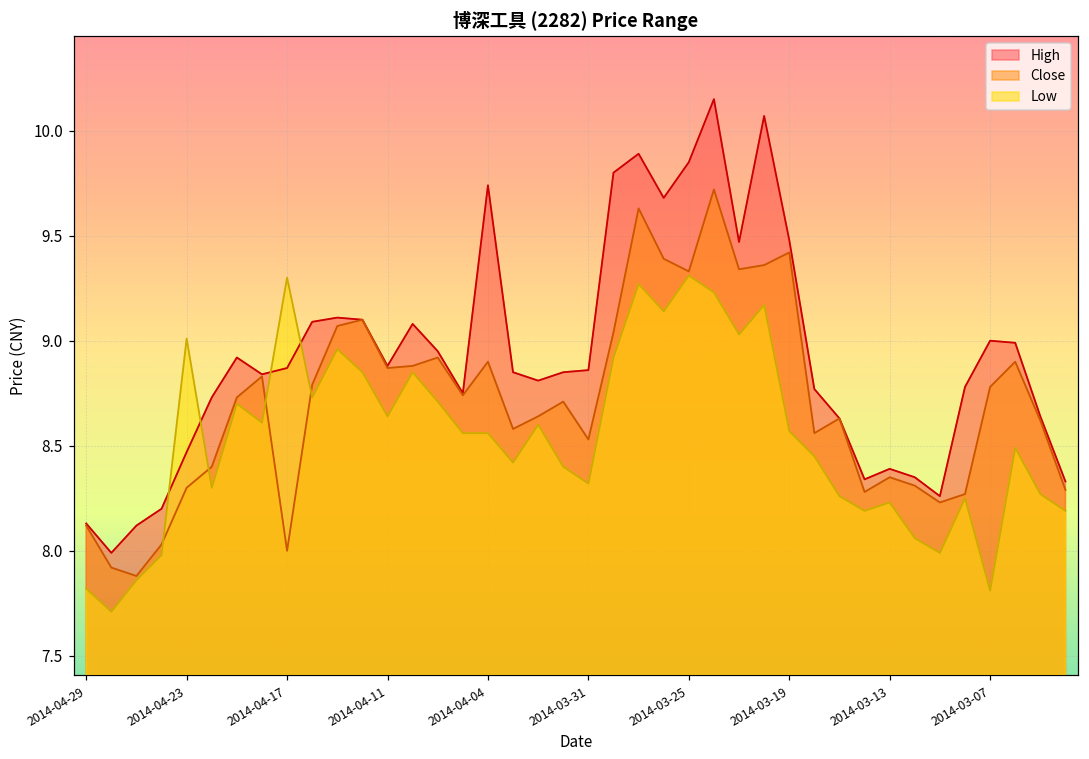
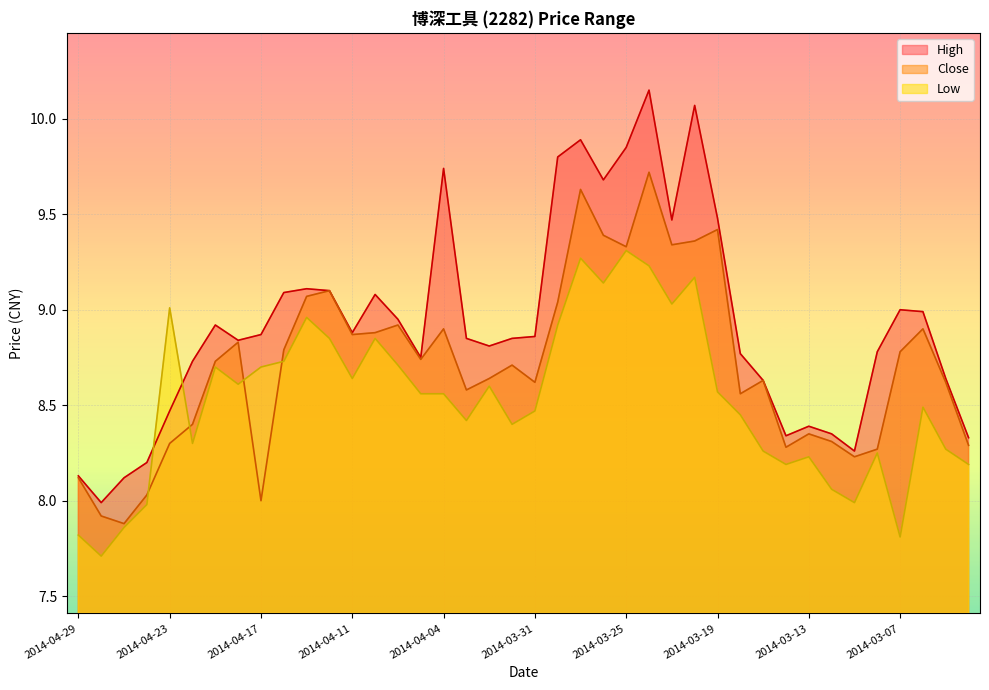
Low, 2014-04-17: 9.3 -> 8.7
Close, 2014-03-31: 8.53 -> 8.62
Low, 2014-03-31: 8.32 -> 8.47
